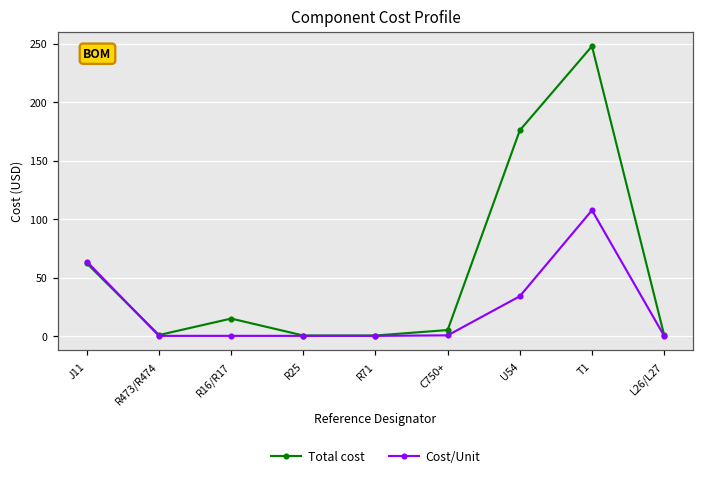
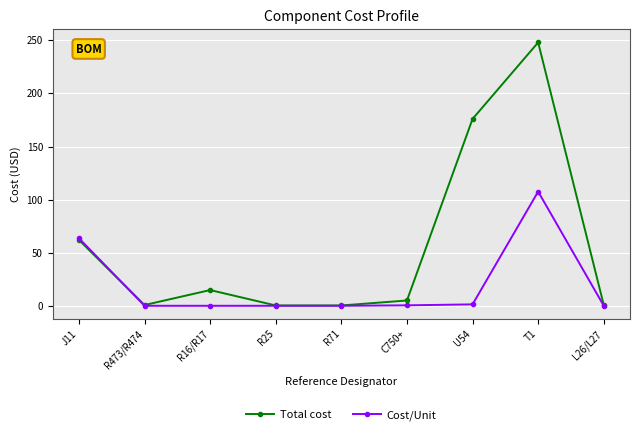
Cost/Unit, U54: 34 -> 1
